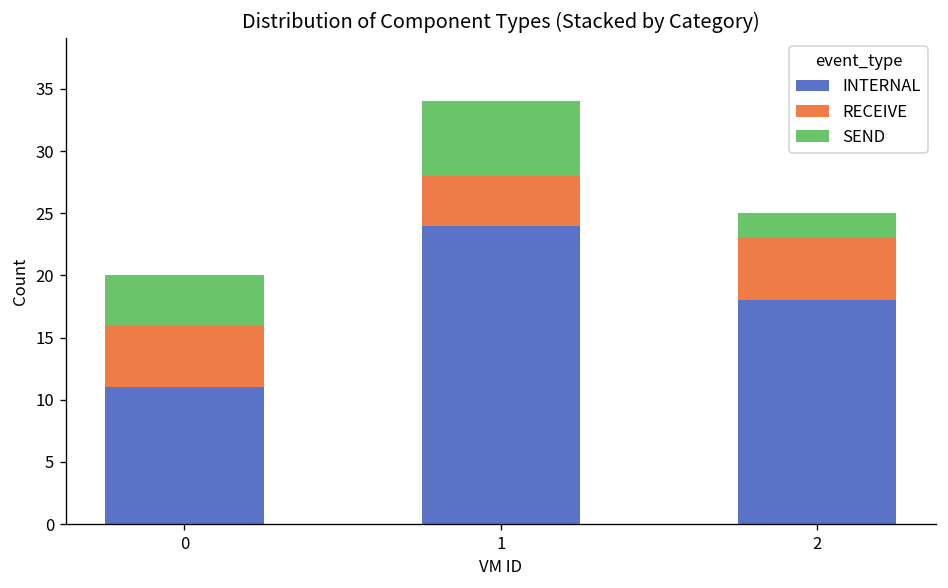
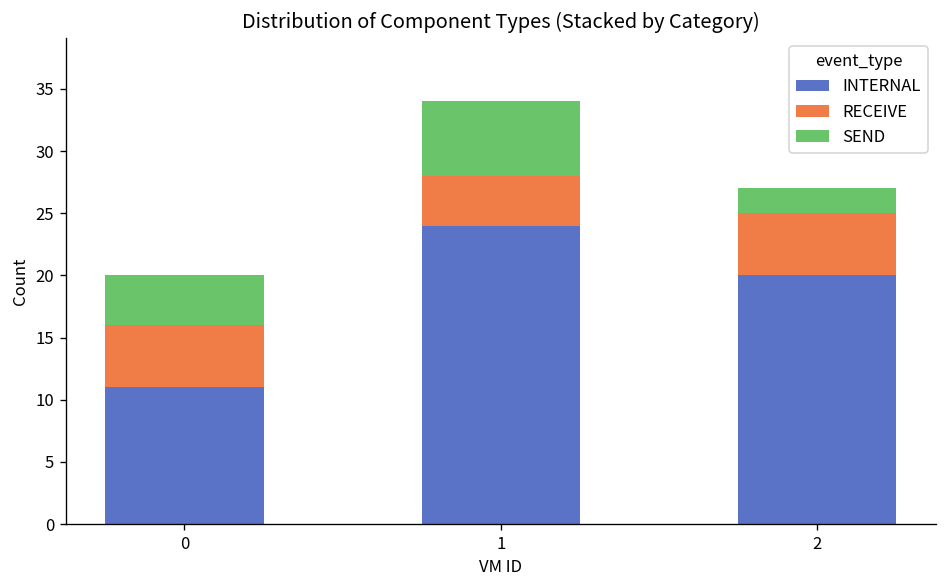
INTERNAL, 2: 18 -> 20
